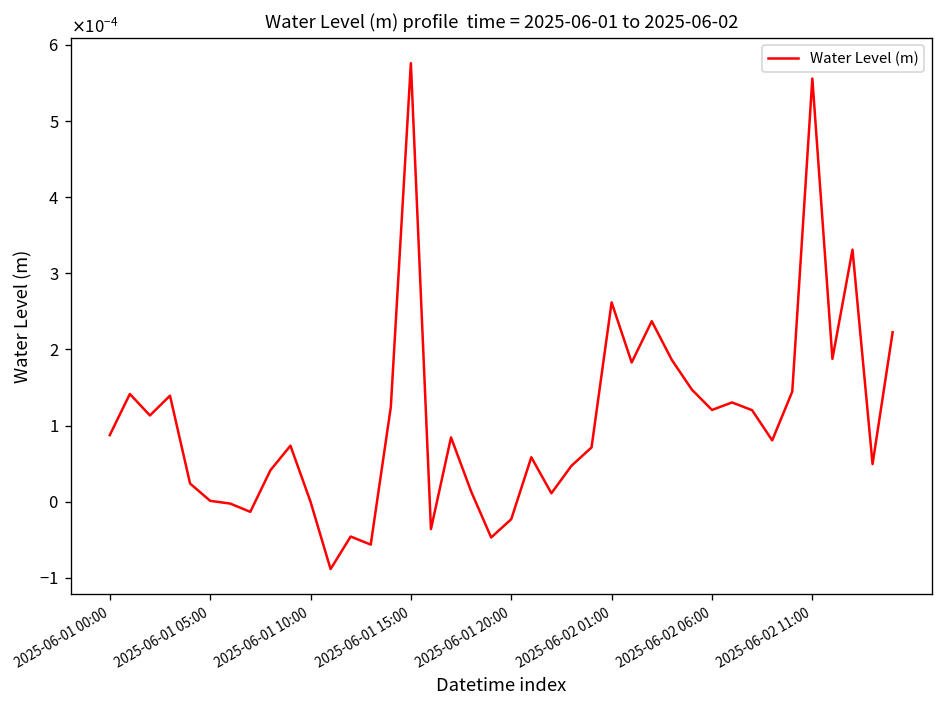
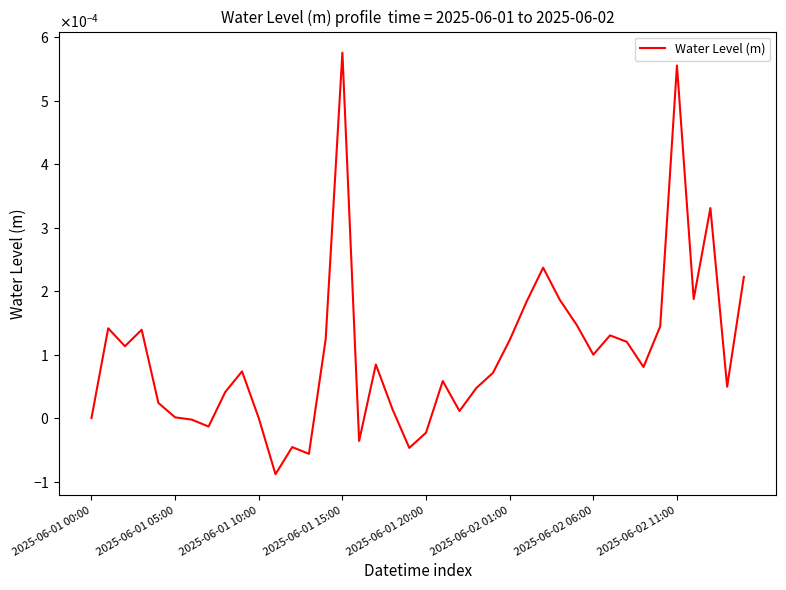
2025-06-01 00:00: 0.0001 -> 0.0000
2025-06-02 01:00: 0.00026 -> 0.00012
2025-06-02 06:00: 0.00012 -> 0.00010
